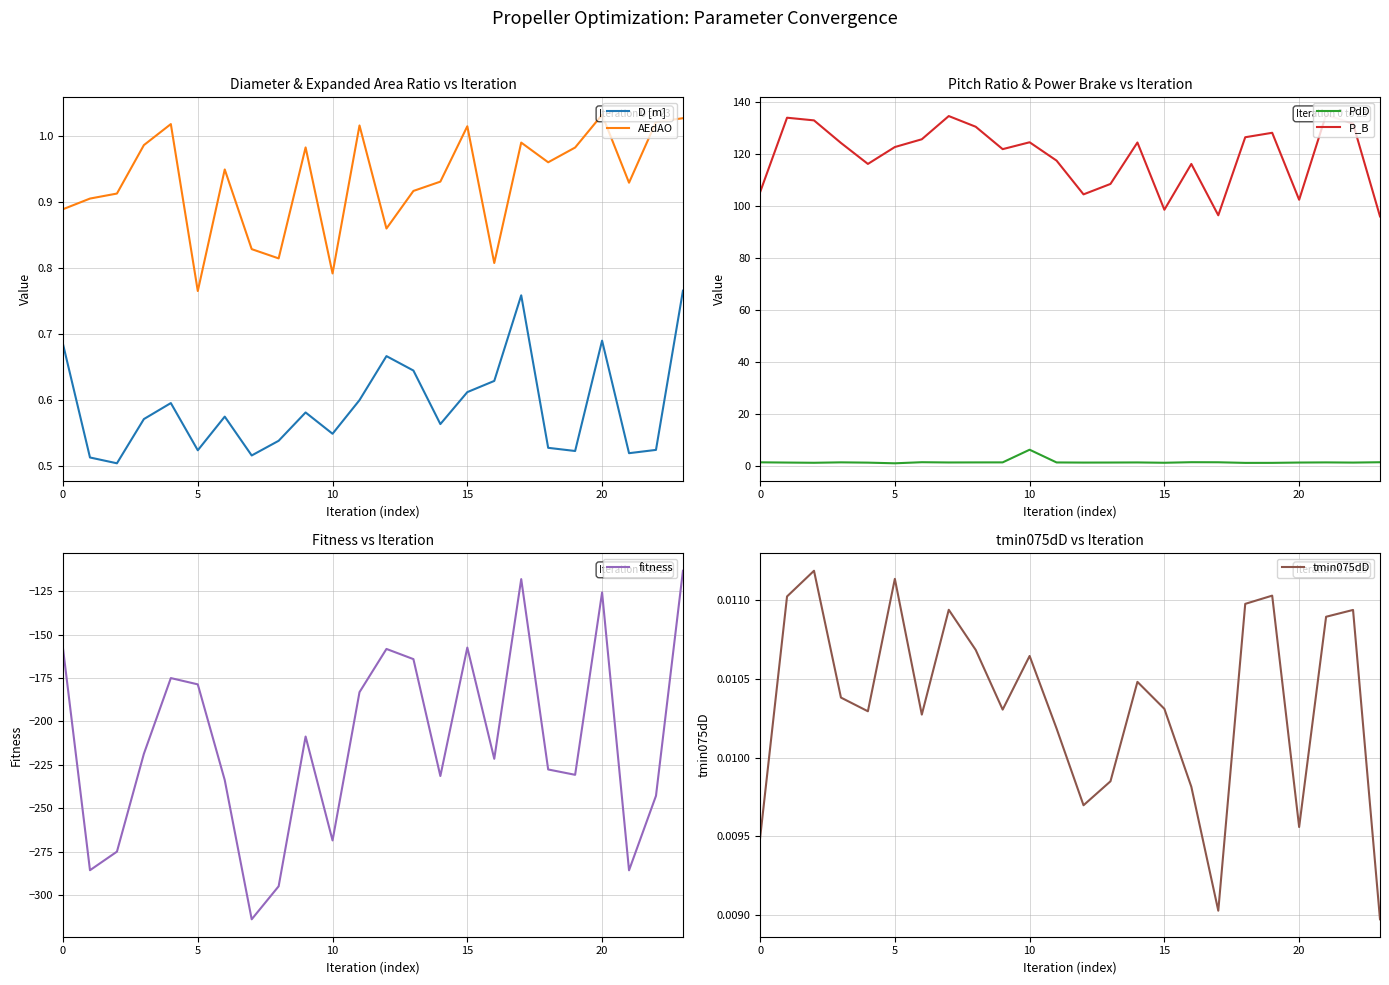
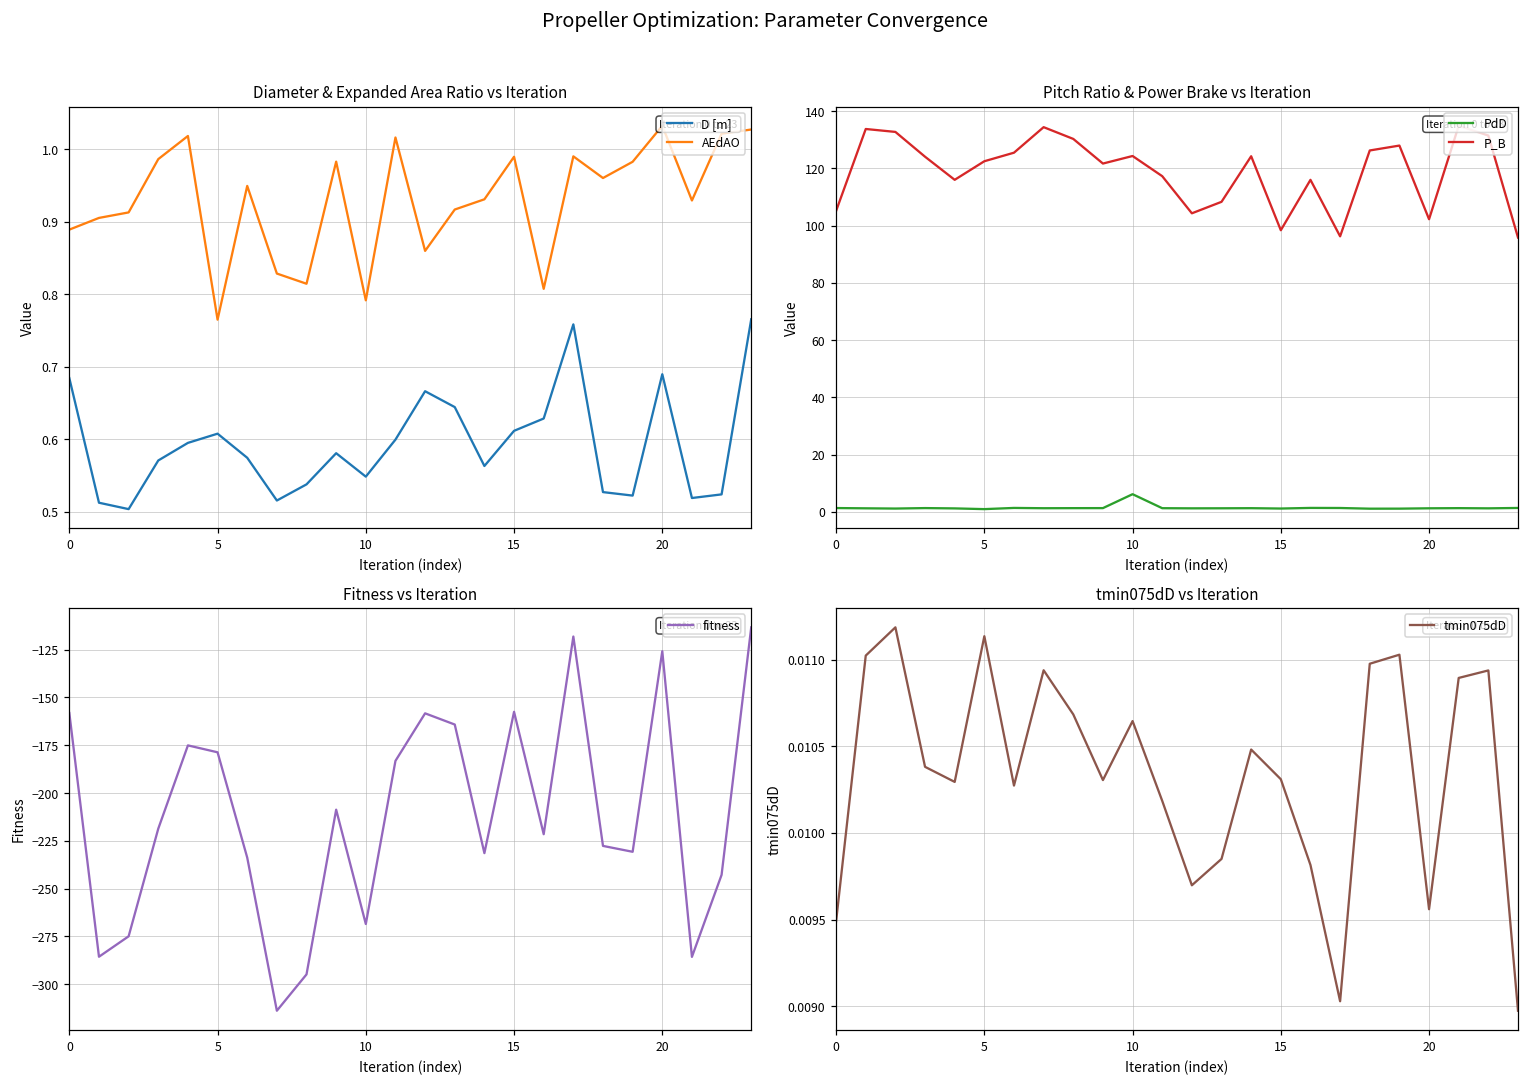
Diameter & Expanded Area Ratio vs Iteration, D [m], 5: 0.52 -> 0.61
Diameter & Expanded Area Ratio vs Iteration, AEdAO, 15: 1.01 -> 0.99
